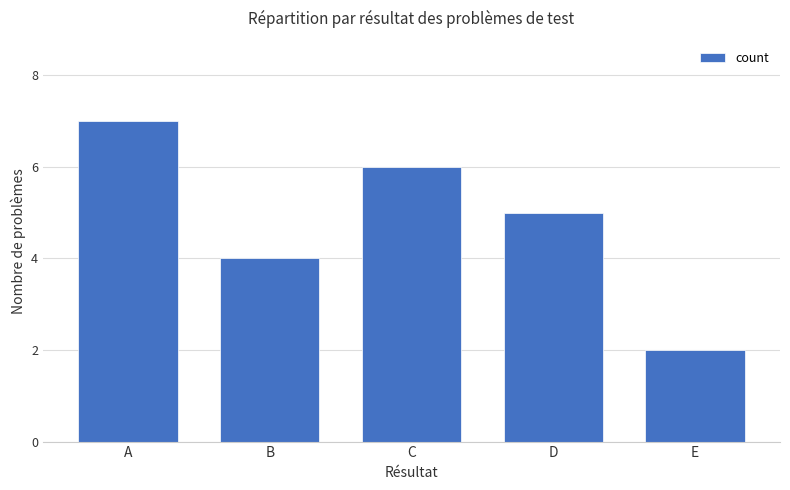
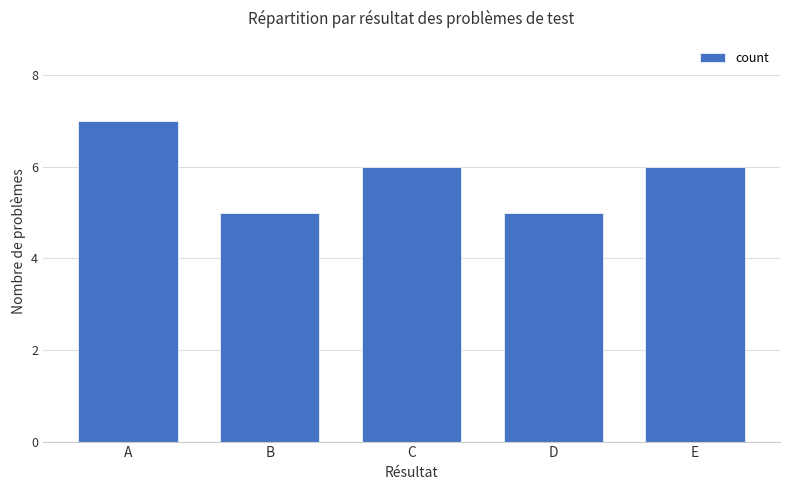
B: 4 -> 5
E: 2 -> 6
